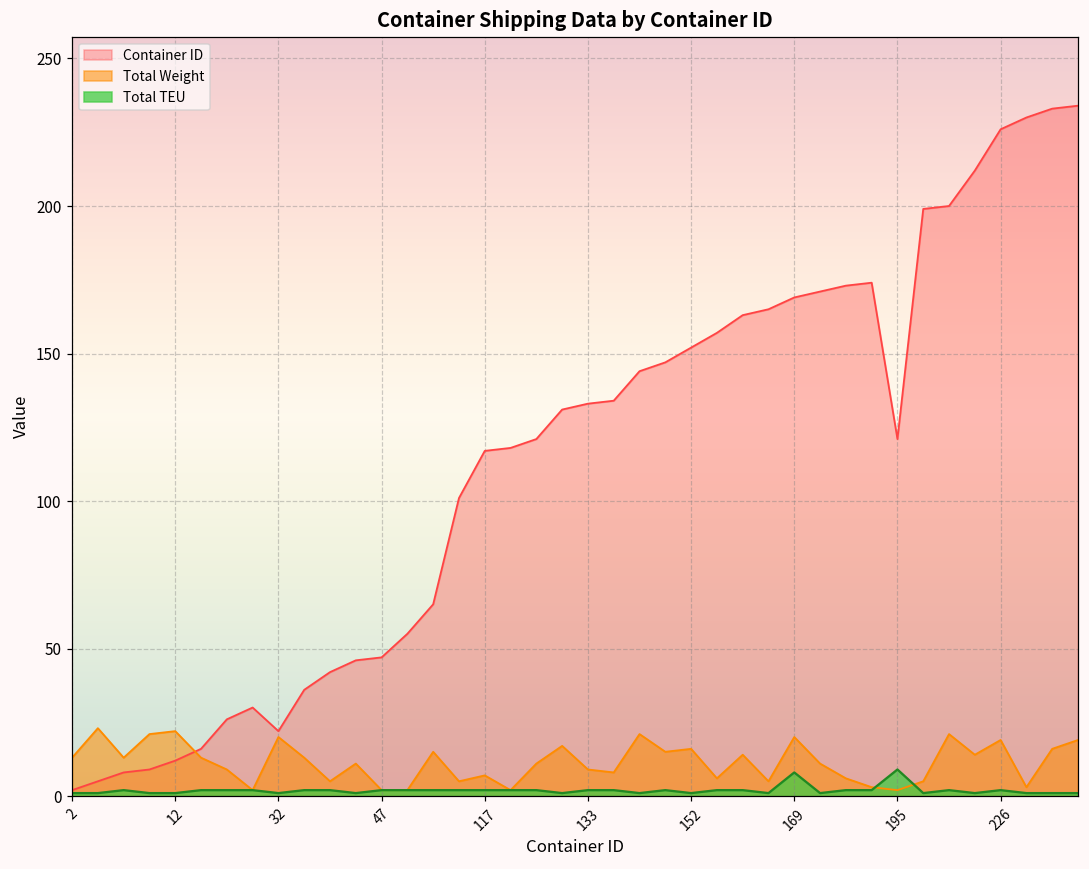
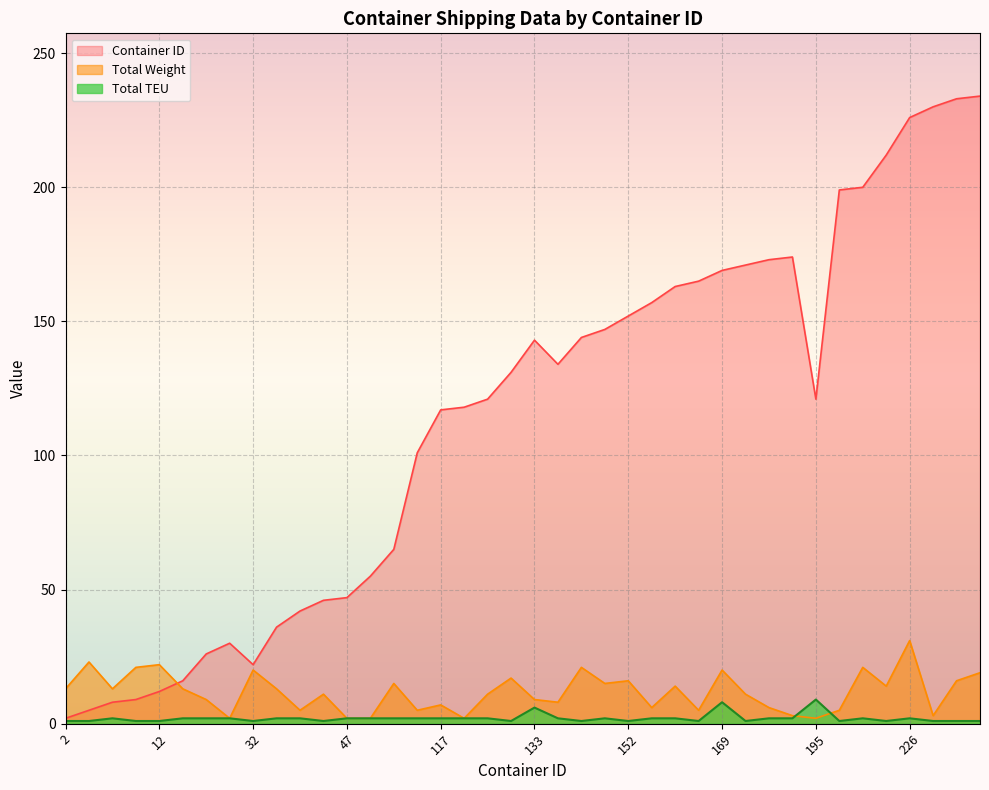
Container ID, 133: 133 -> 143
Total TEU, 133: 2 -> 6
Total Weight, 226: 19 -> 31
